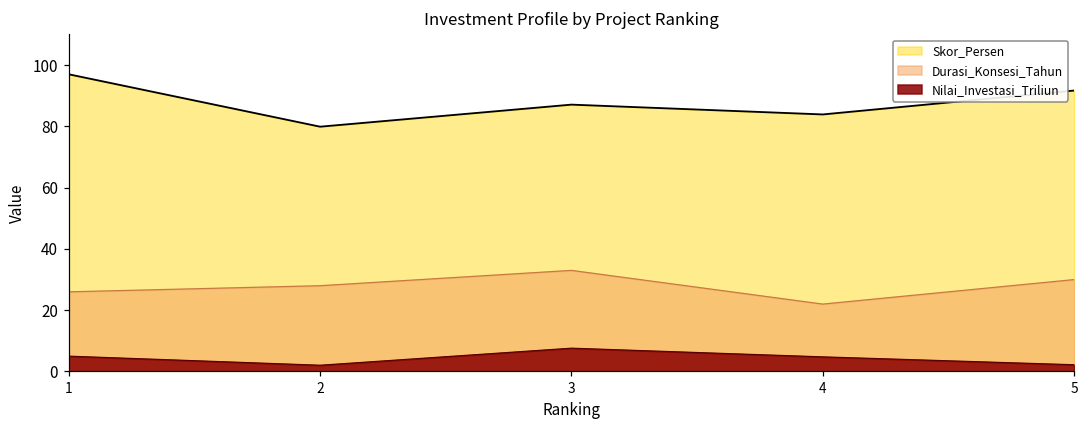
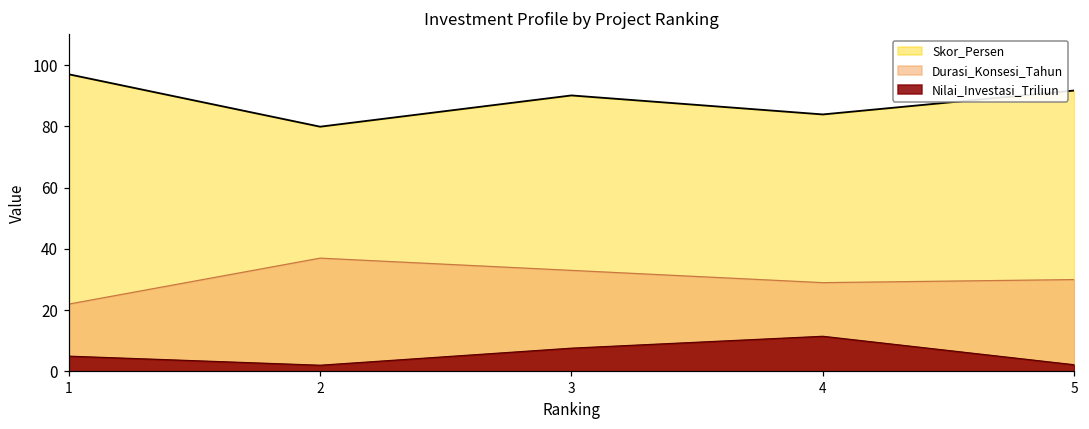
Durasi_Konsesi_Tahun, 1: 26 -> 22
Durasi_Konsesi_Tahun, 2: 28 -> 37
Skor_Persen, 3: 87 -> 90
Durasi_Konsesi_Tahun, 4: 22 -> 29
Nilai_Investasi_Triliun, 4: 5 -> 11
